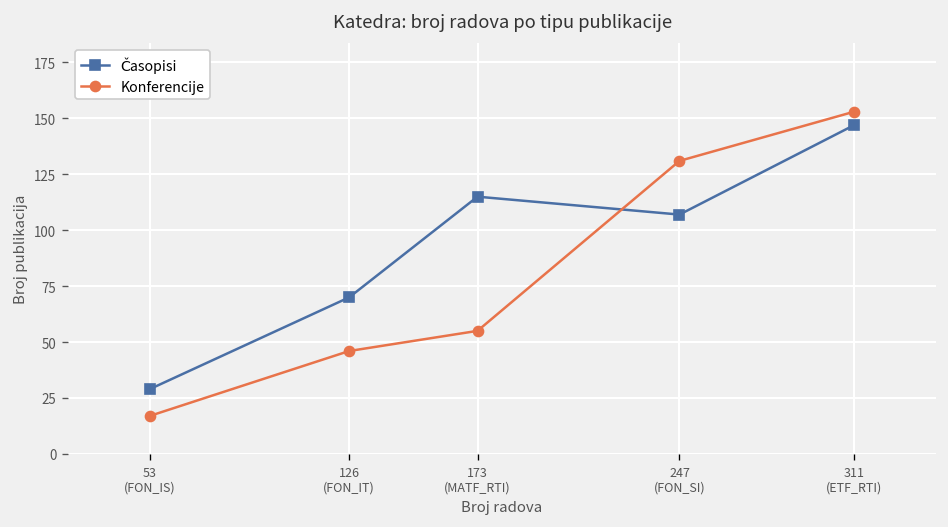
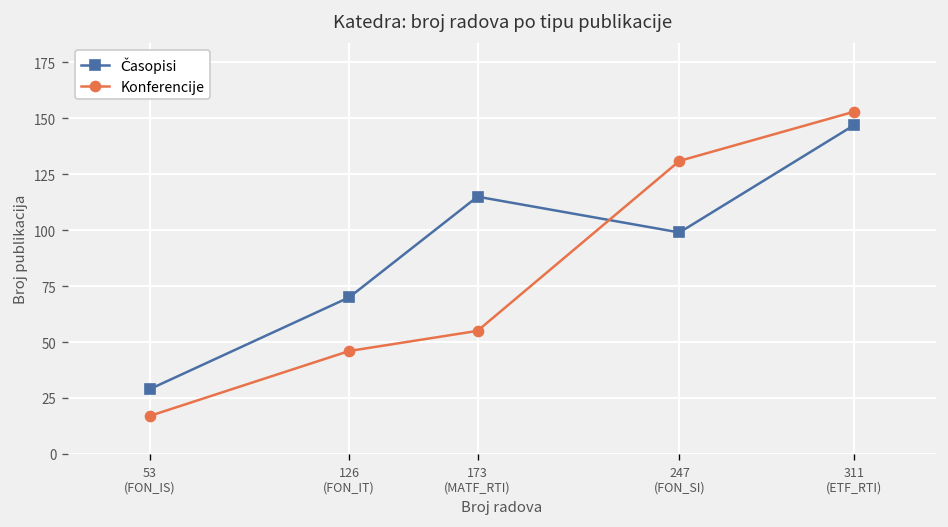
Časopisi, 247 (FON_SI): 107 -> 99
